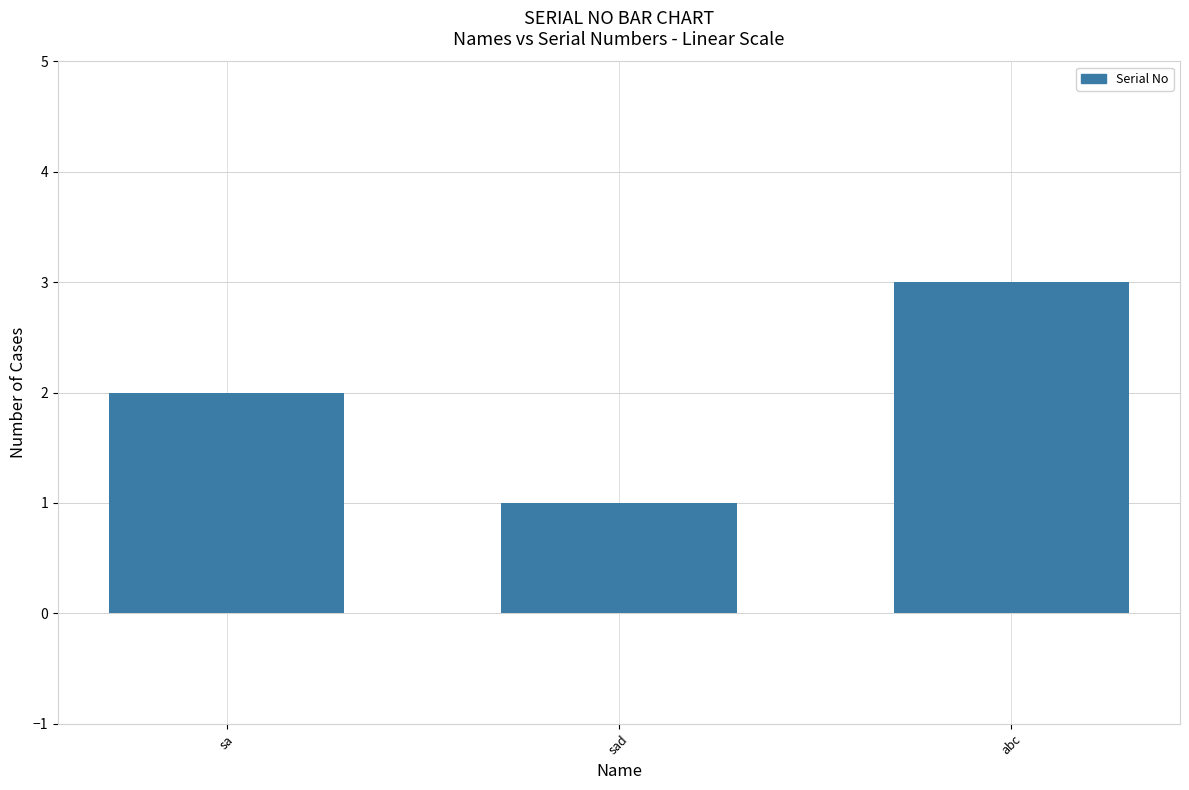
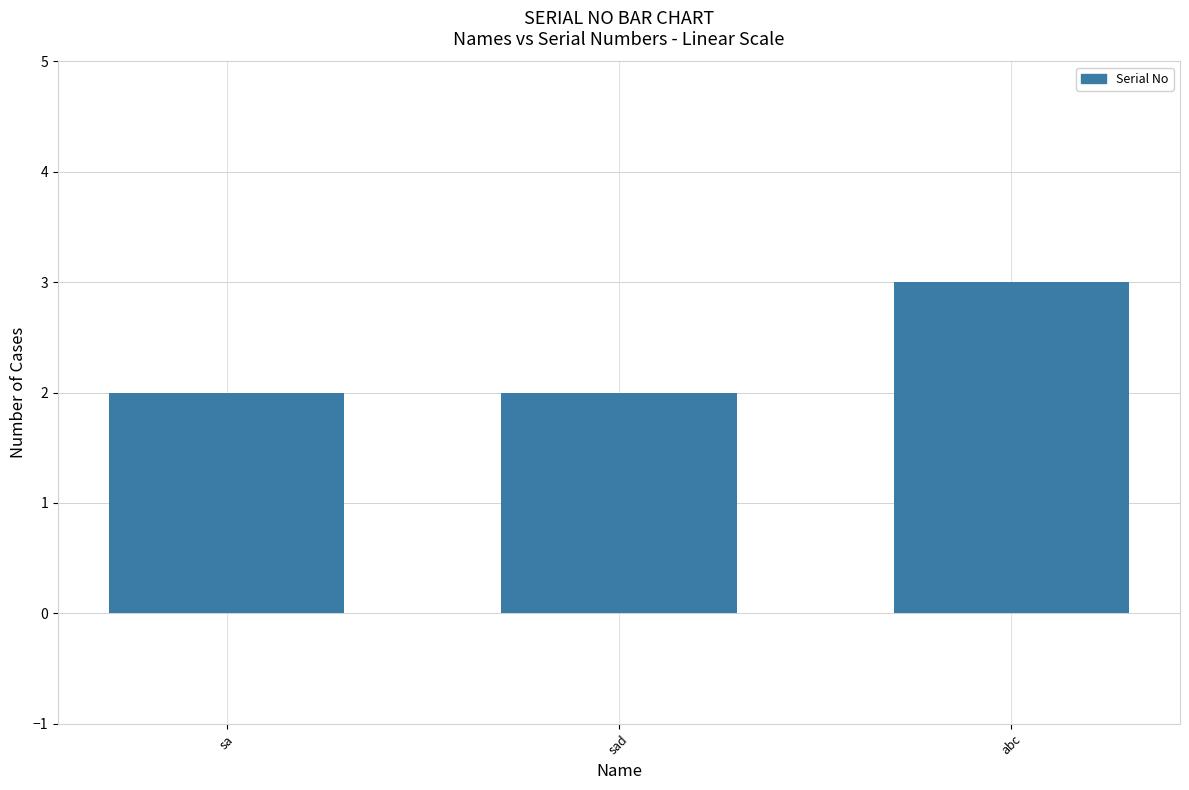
sad: 1 -> 2
